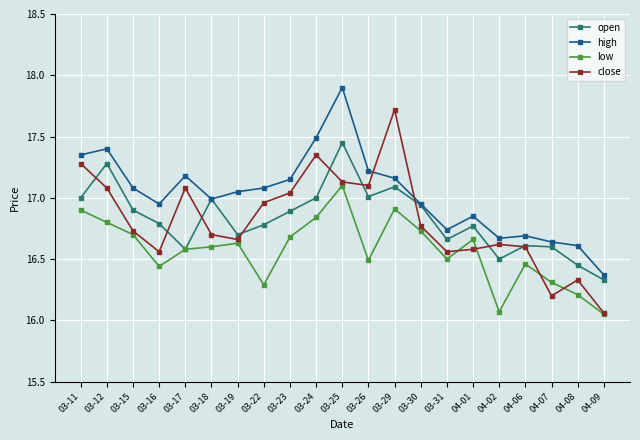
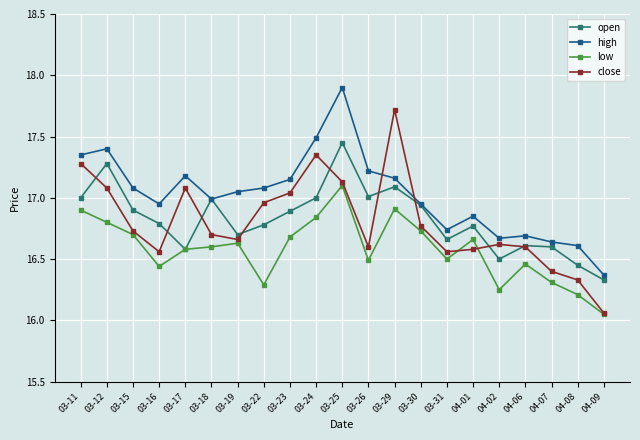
close, 03-26: 17.1 -> 16.6
low, 04-02: 16.07 -> 16.25
close, 04-07: 16.2 -> 16.4
